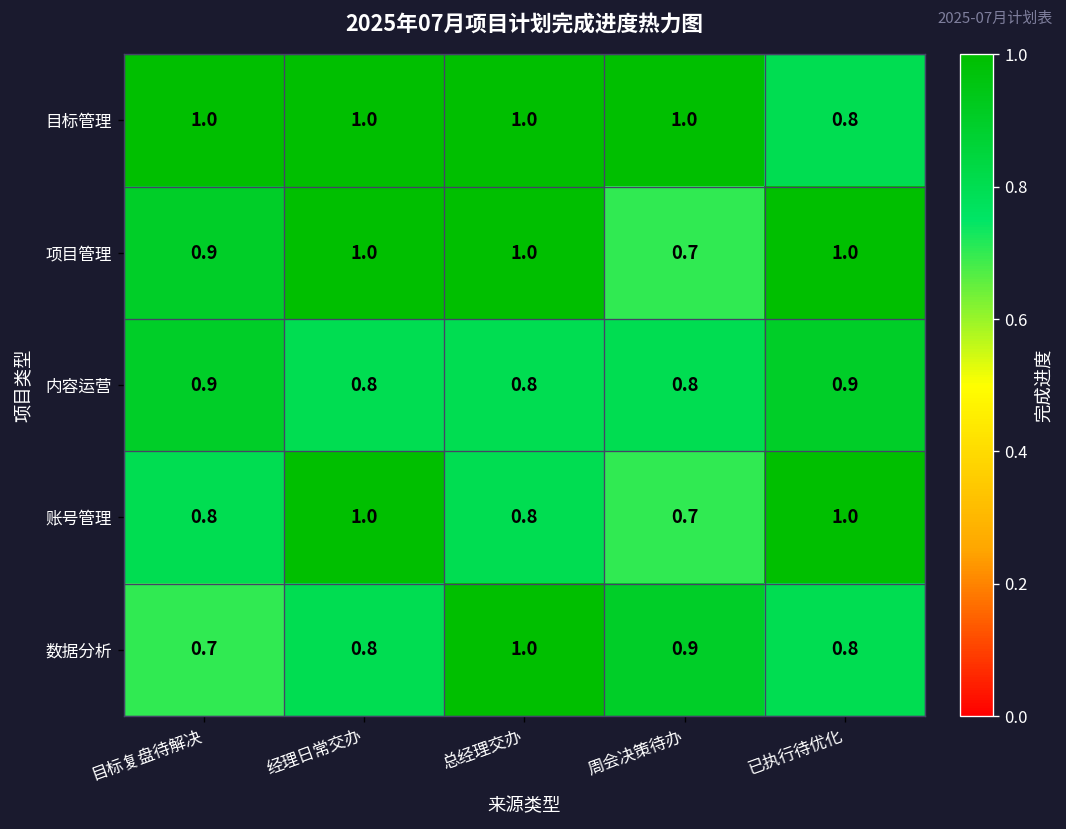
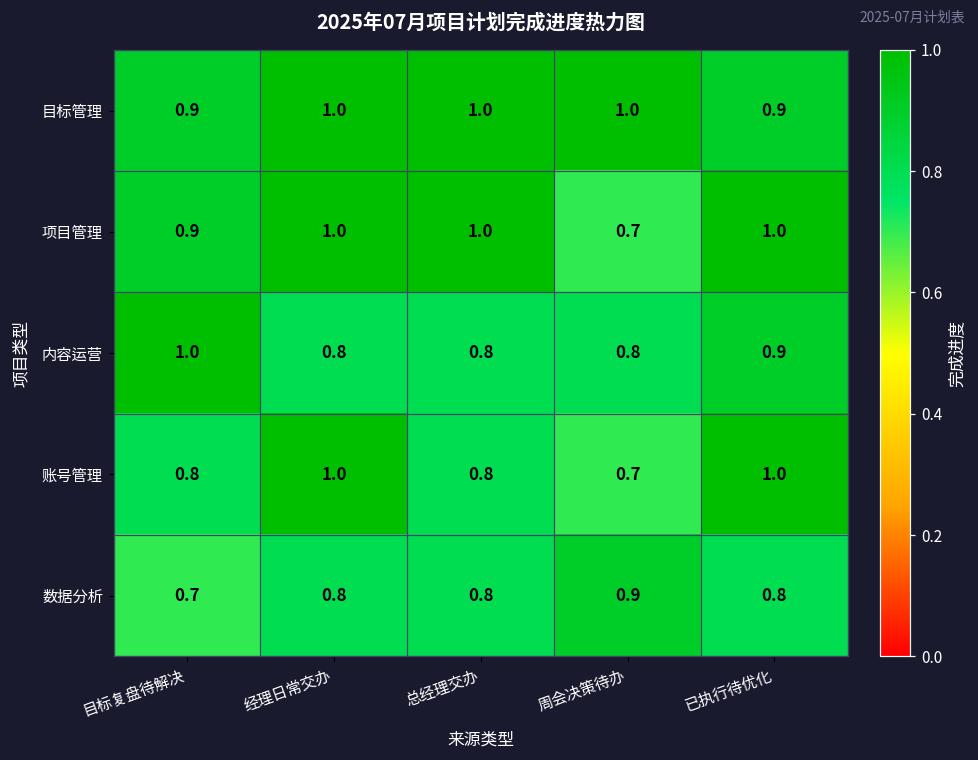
目标管理, 目标复盘待解决: 1.0 -> 0.9
目标管理, 已执行待优化: 0.8 -> 0.9
内容运营, 目标复盘待解决: 0.9 -> 1.0
数据分析, 总经理交办: 1.0 -> 0.8
